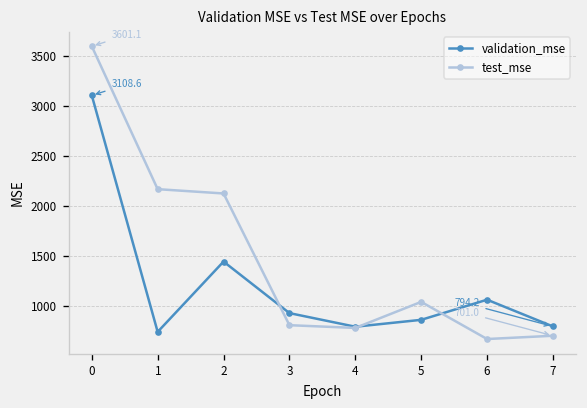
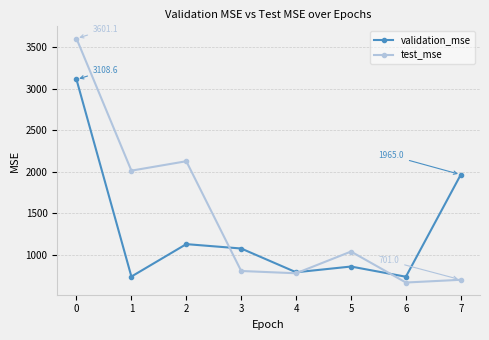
test_mse, 1: 2200 -> 2000
validation_mse, 2: 1400 -> 1100
validation_mse, 3: 900 -> 1100
validation_mse, 6: 1100 -> 700
validation_mse, 7: 794.2 -> 1965.0
